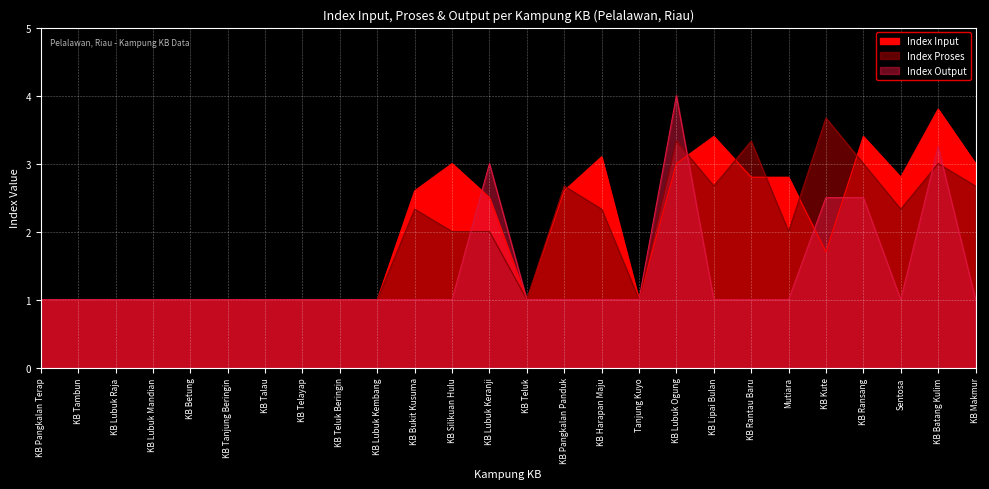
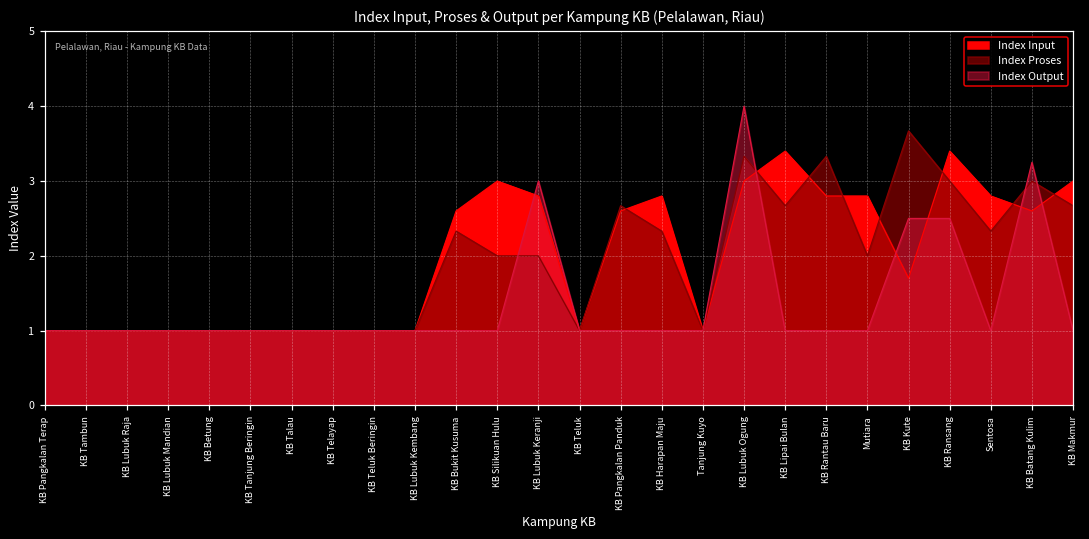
Index Input, KB Lubuk Keranji: 2.5 -> 2.8
Index Input, KB Harapan Maju: 3.1 -> 2.8
Index Input, KB Batang Kulim: 3.8 -> 2.6
